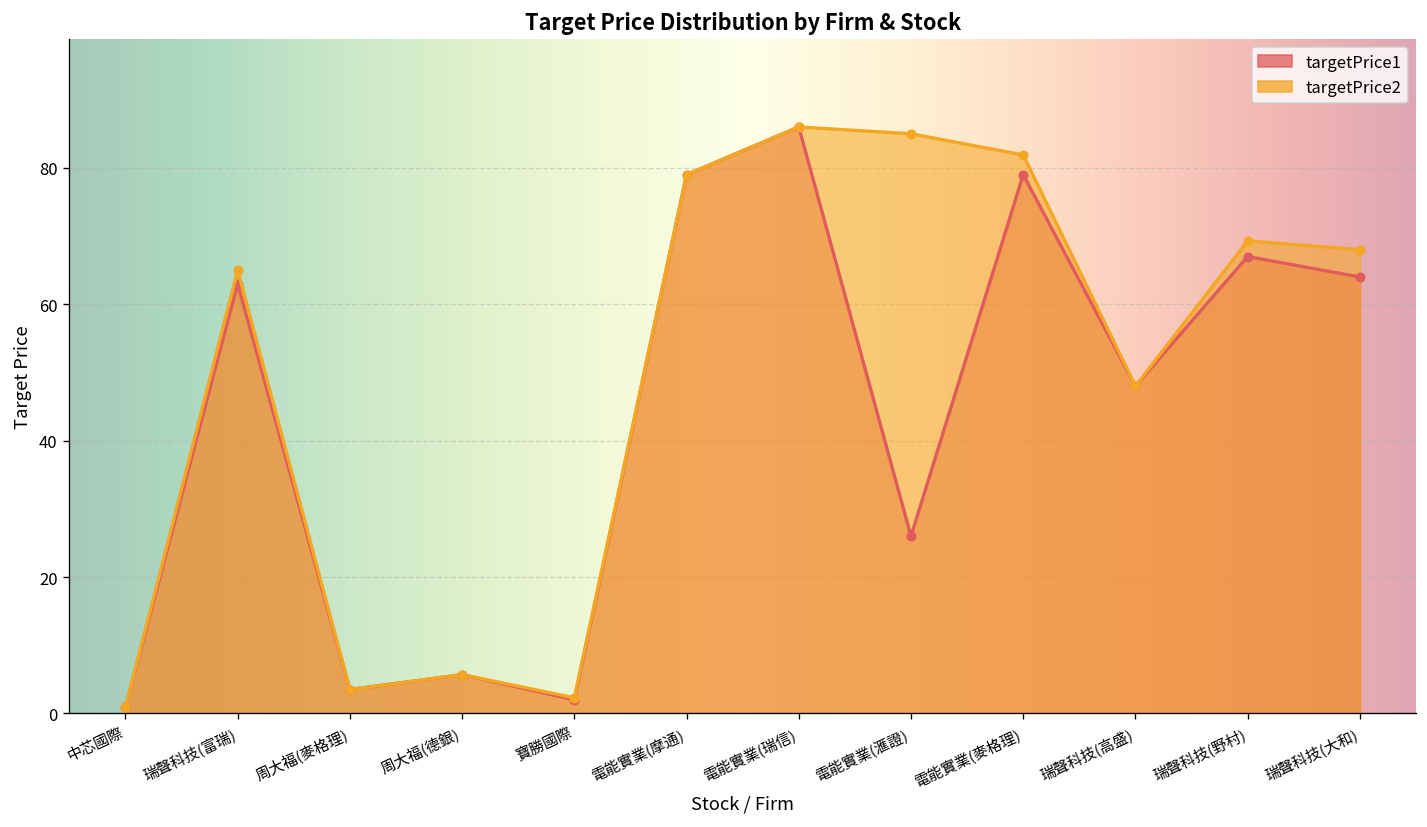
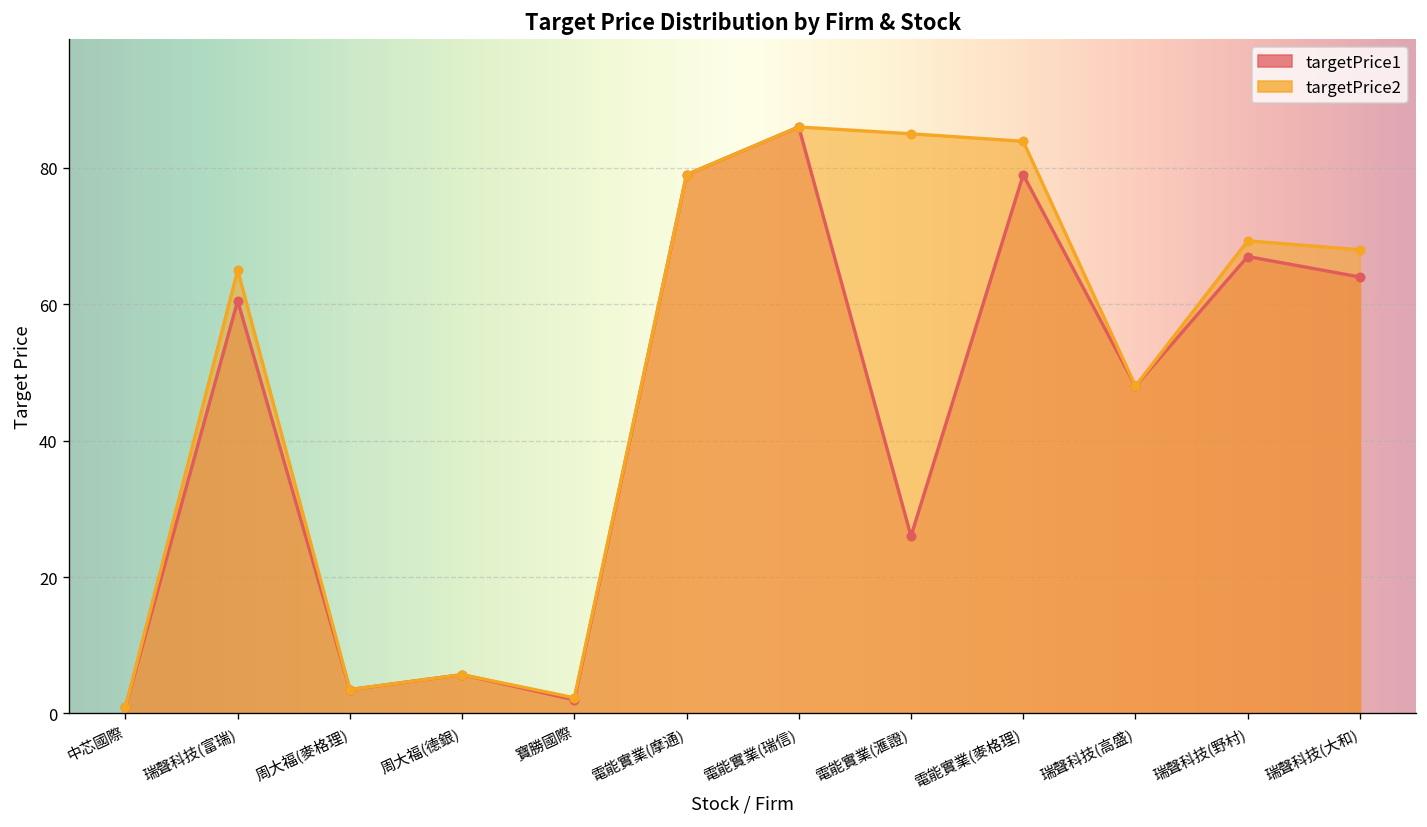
targetPrice1, 瑞聲科技(富瑞): 63 -> 61
targetPrice2, 電能實業(麥格理): 82 -> 84
